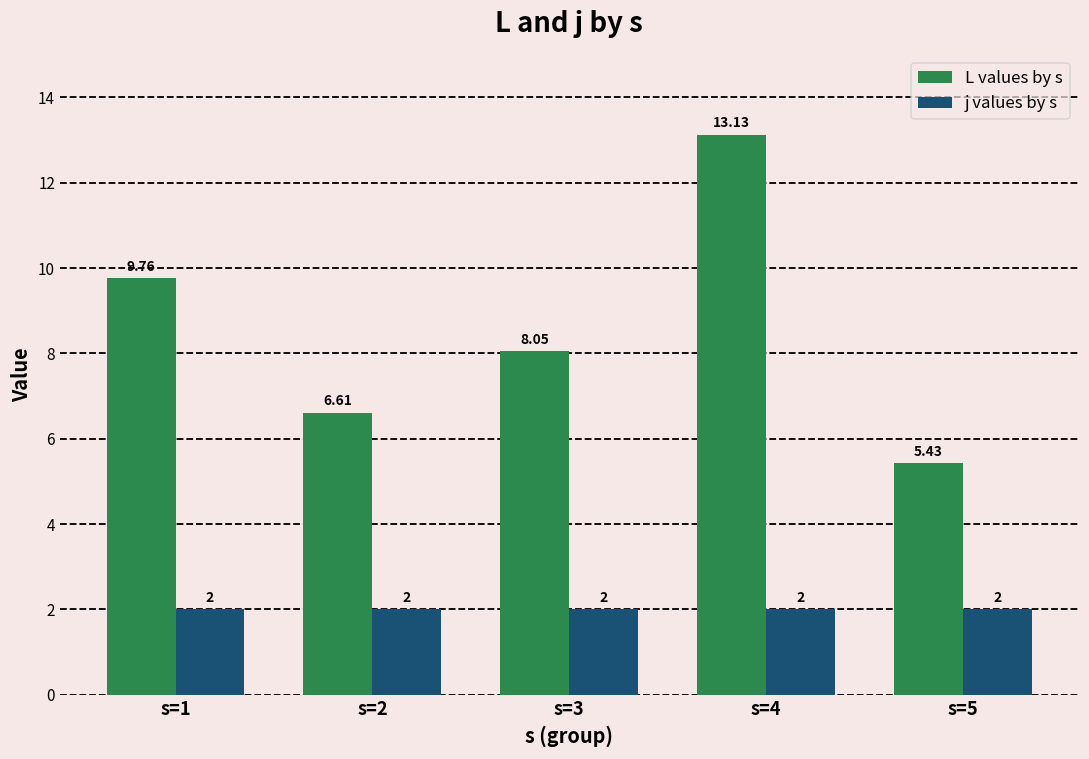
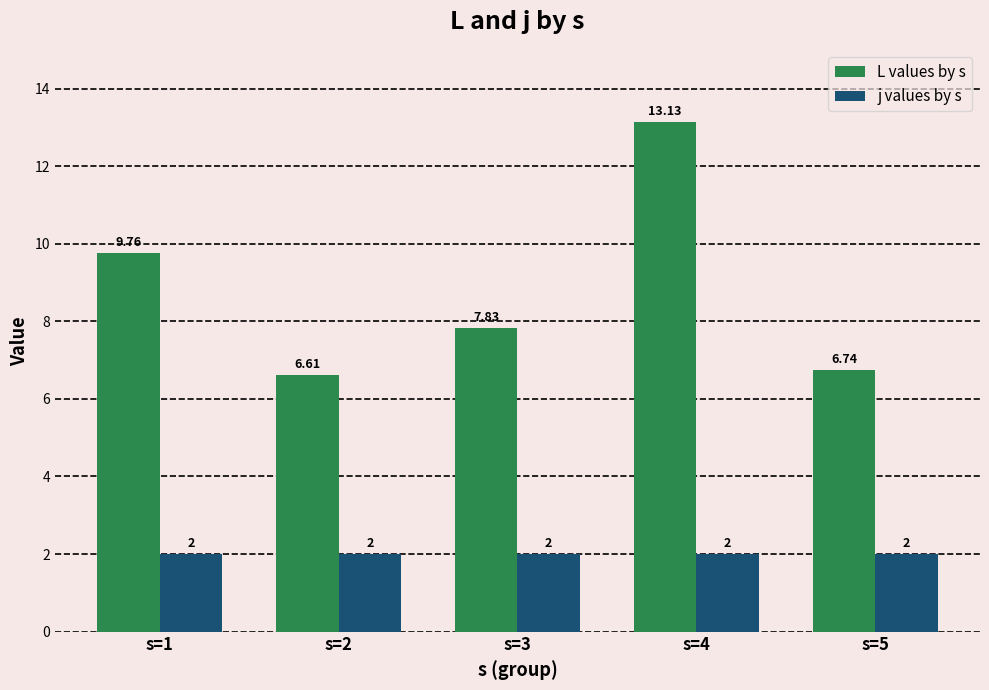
L values by s, s=3: 8.05 -> 7.83
L values by s, s=5: 5.43 -> 6.74
